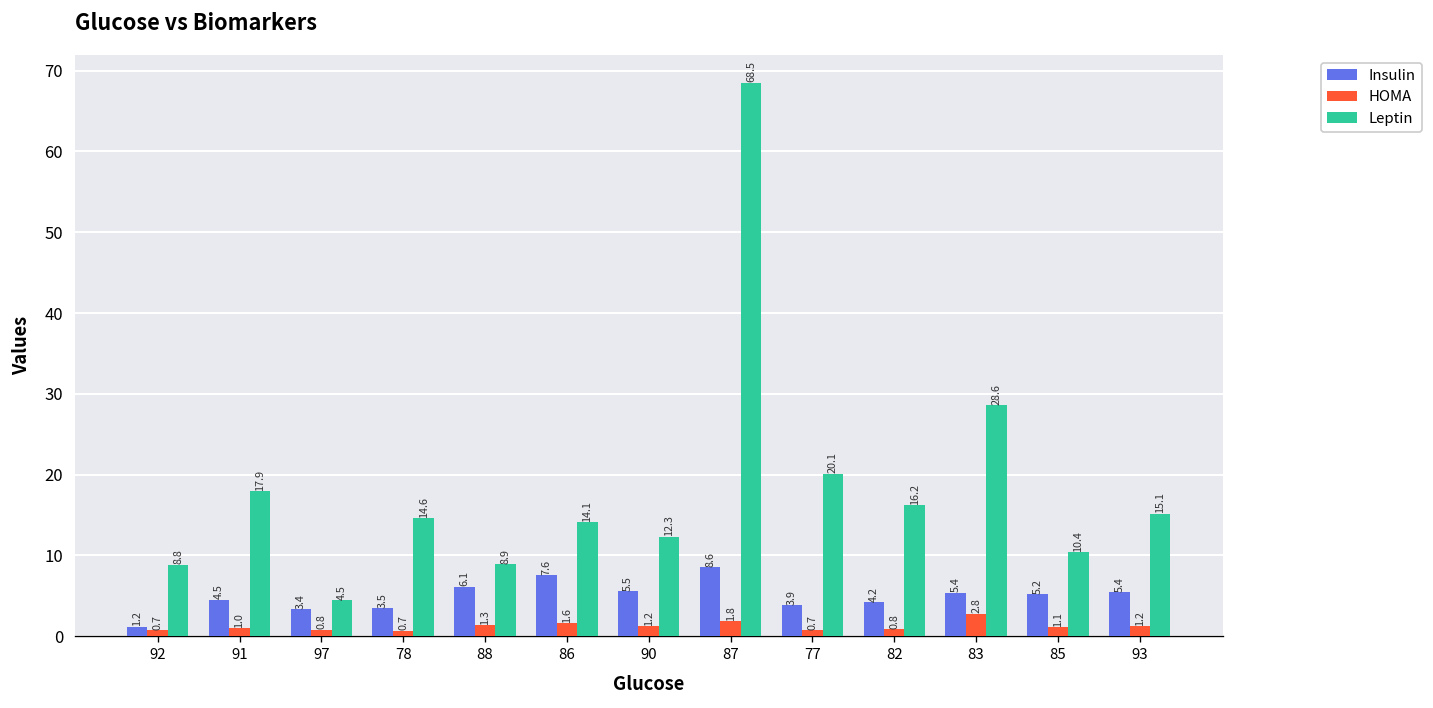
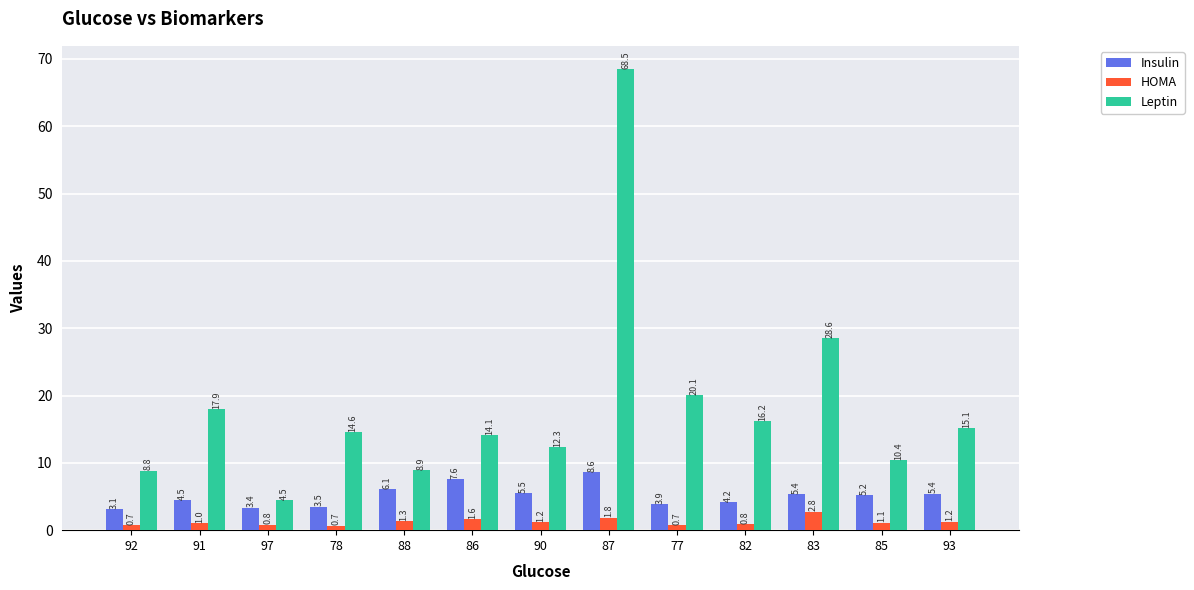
Insulin, 92: 1.2 -> 3.1
